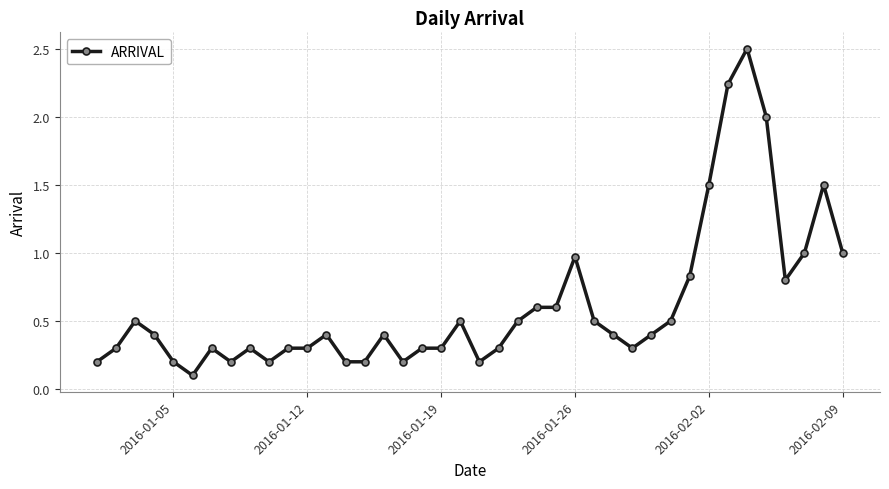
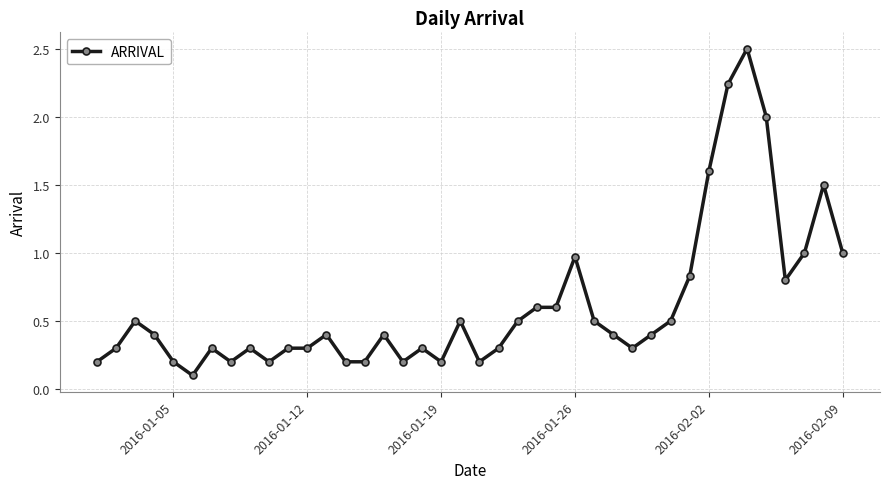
2016-01-19: 0.3 -> 0.2
2016-02-02: 1.5 -> 1.6
